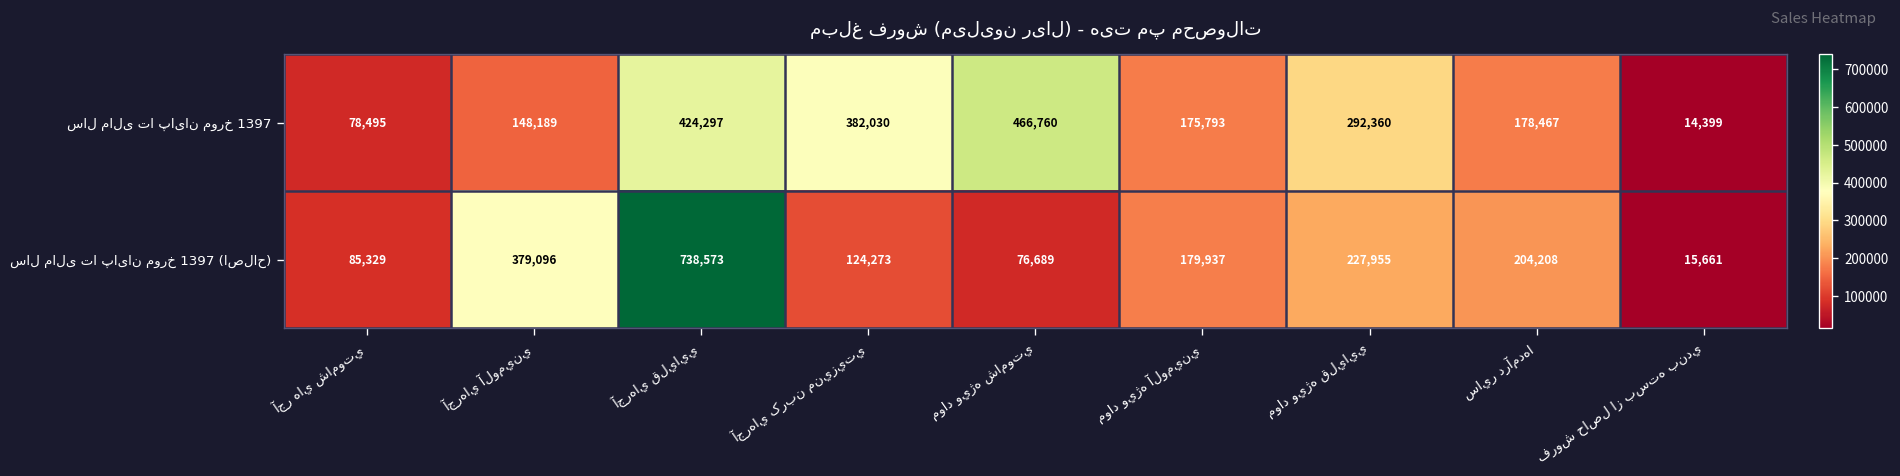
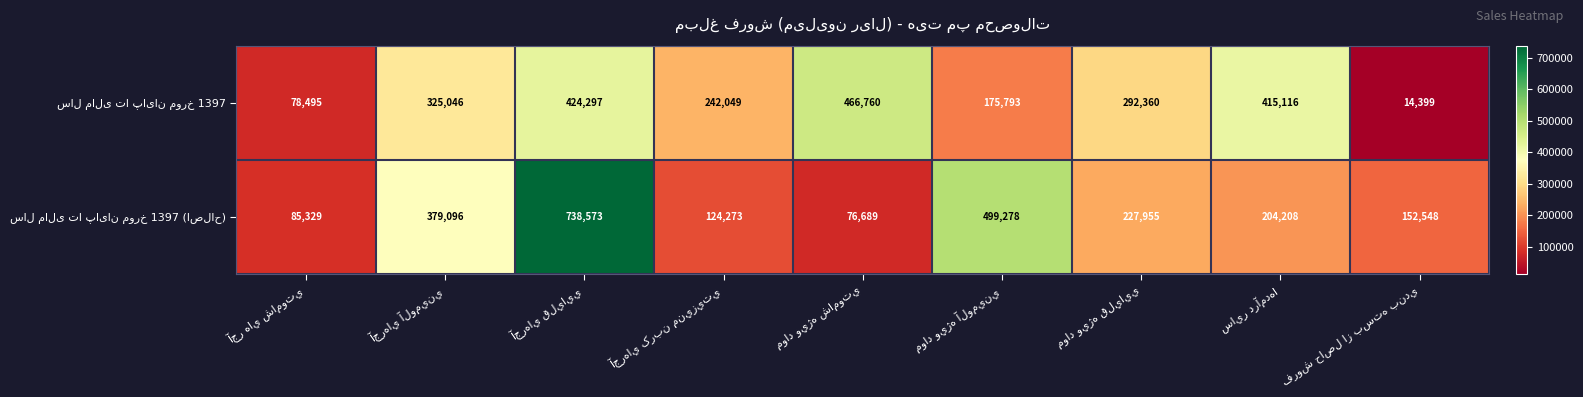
سال مالی تا پایان مورخ 1397, آجرهاي آلوميني: 148,189 -> 325,046
سال مالی تا پایان مورخ 1397, آجرهاي کربن منيزيتي: 382,030 -> 242,049
سال مالی تا پایان مورخ 1397, ساير درآمدها: 178,467 -> 415,116
سال مالی تا پایان مورخ 1397 (اصلاح), مواد ويژه آلوميني: 179,937 -> 499,278
سال مالی تا پایان مورخ 1397 (اصلاح), فروش حاصل از بسته بندي: 15,661 -> 152,548
